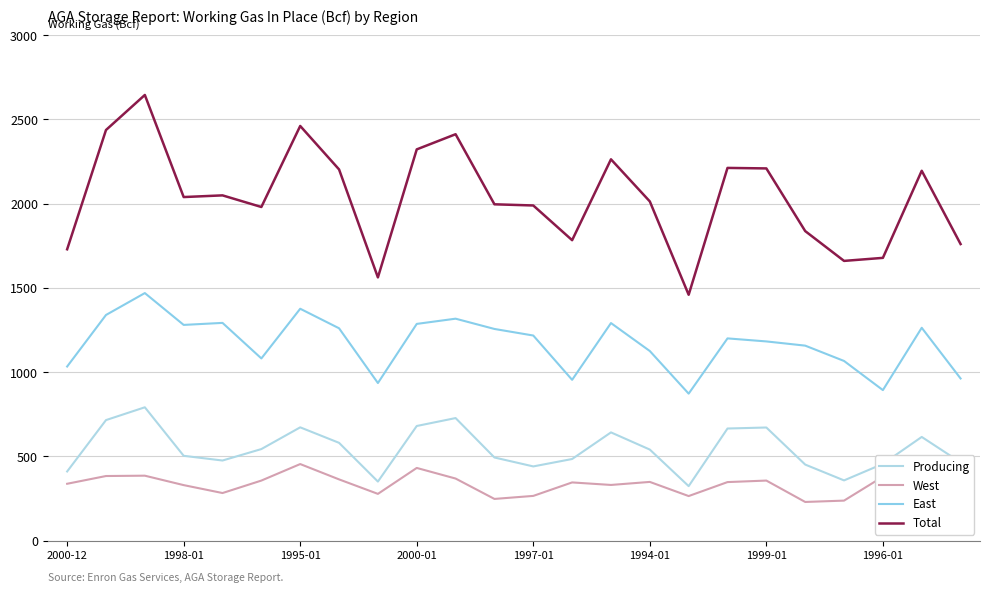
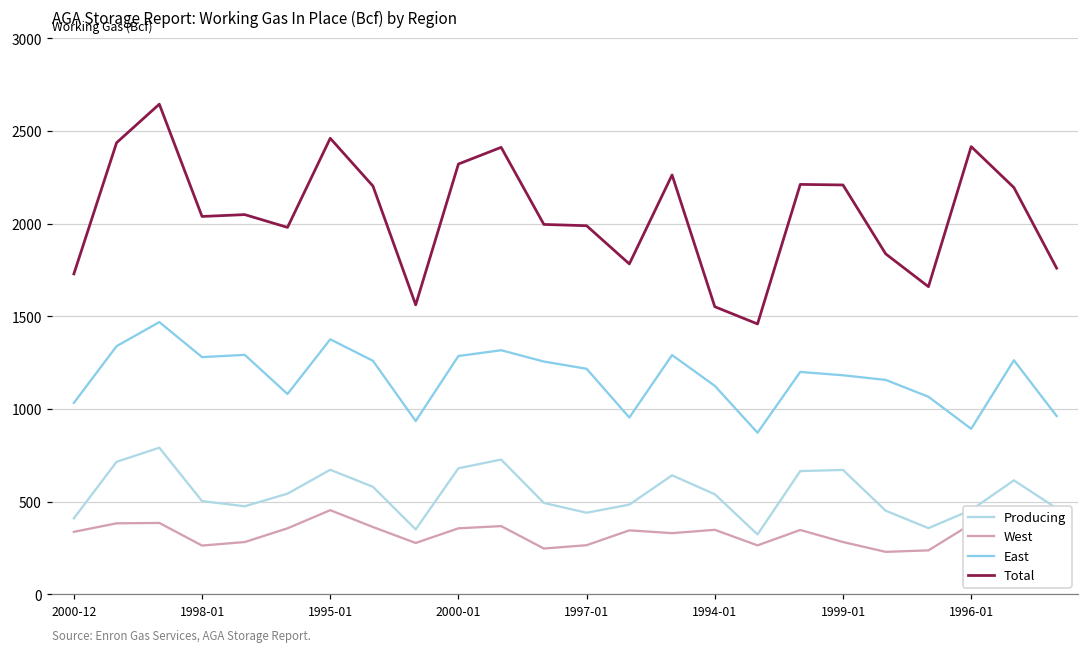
West, 1998-01: 330 -> 260
West, 2000-01: 430 -> 360
Total, 1994-01: 2010 -> 1550
West, 1999-01: 360 -> 280
Total, 1996-01: 1680 -> 2420
